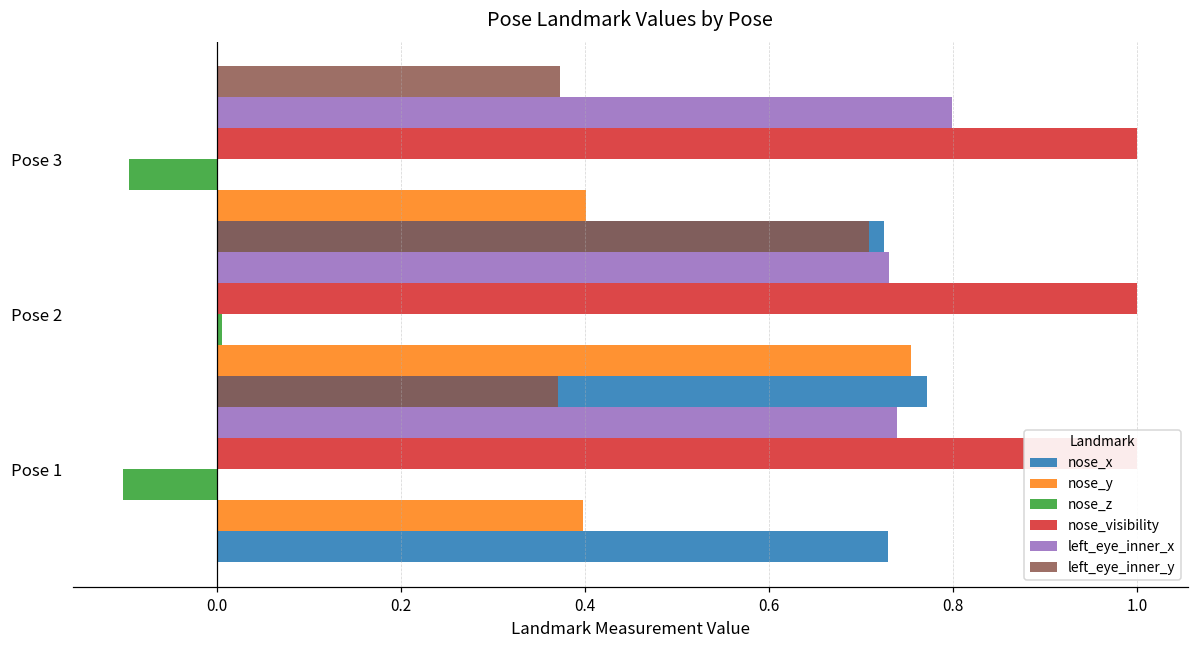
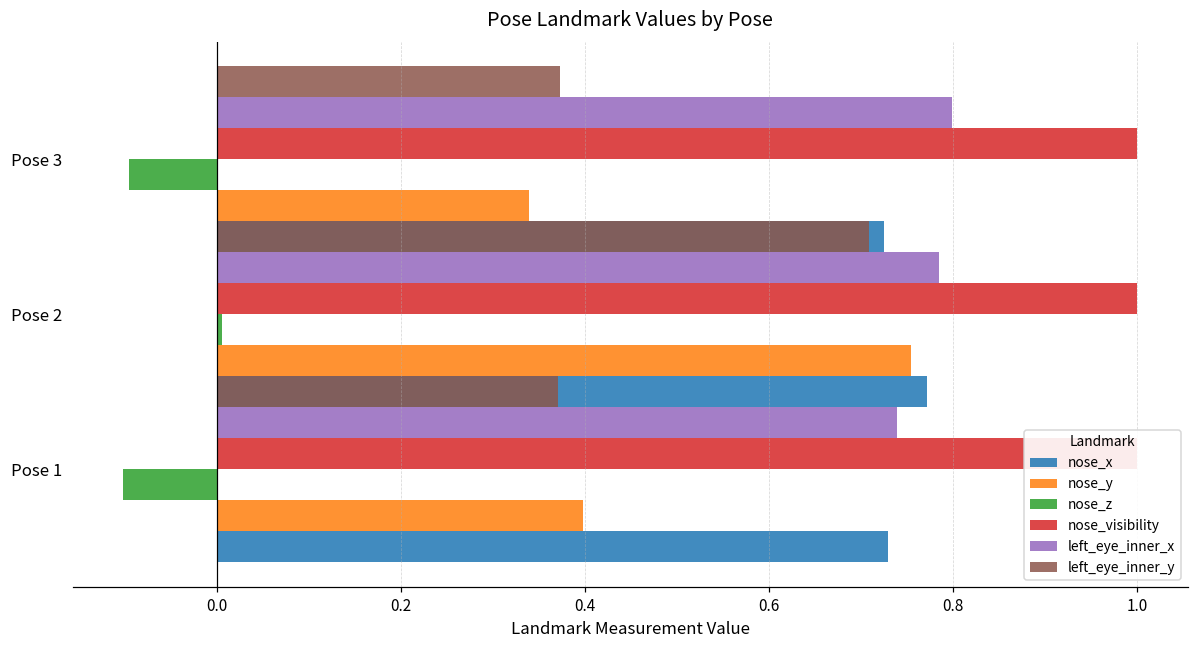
nose_y, Pose 3: 0.40 -> 0.34
left_eye_inner_x, Pose 2: 0.73 -> 0.78
